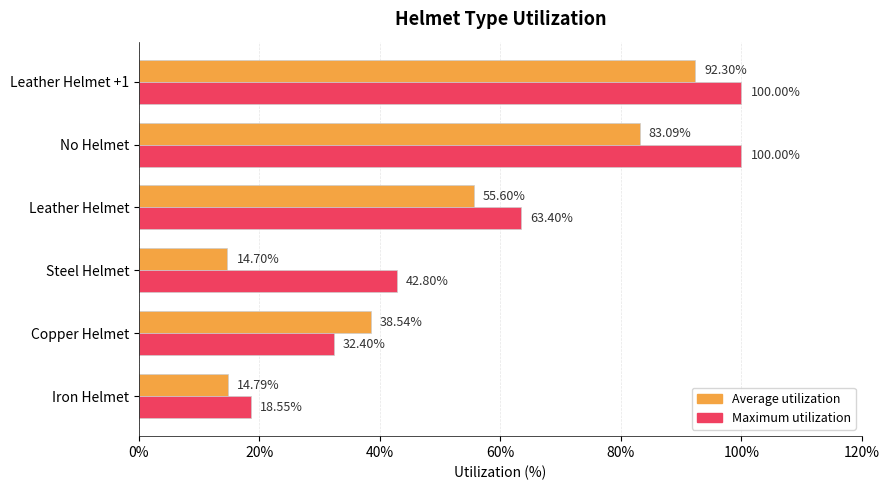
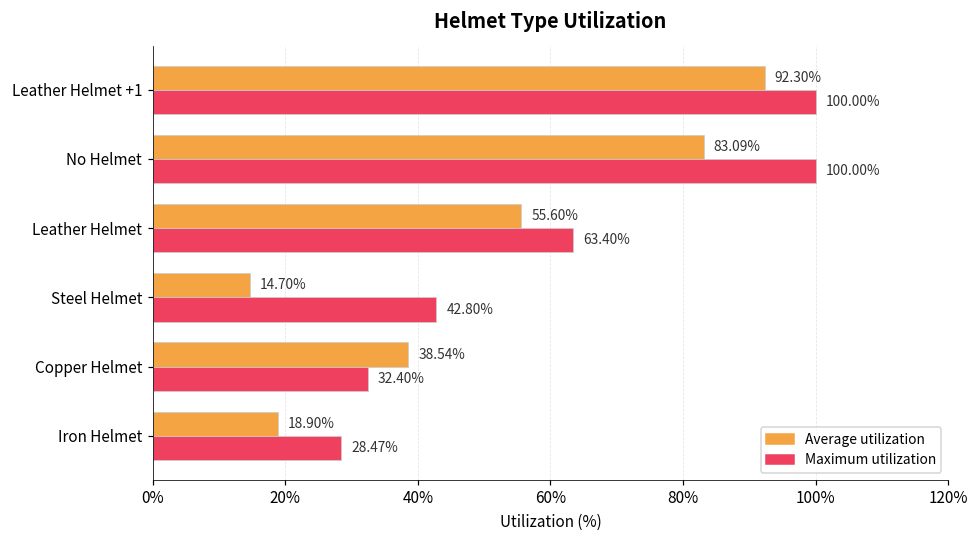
Average utilization, Iron Helmet: 14.79% -> 18.90%
Maximum utilization, Iron Helmet: 18.55% -> 28.47%
